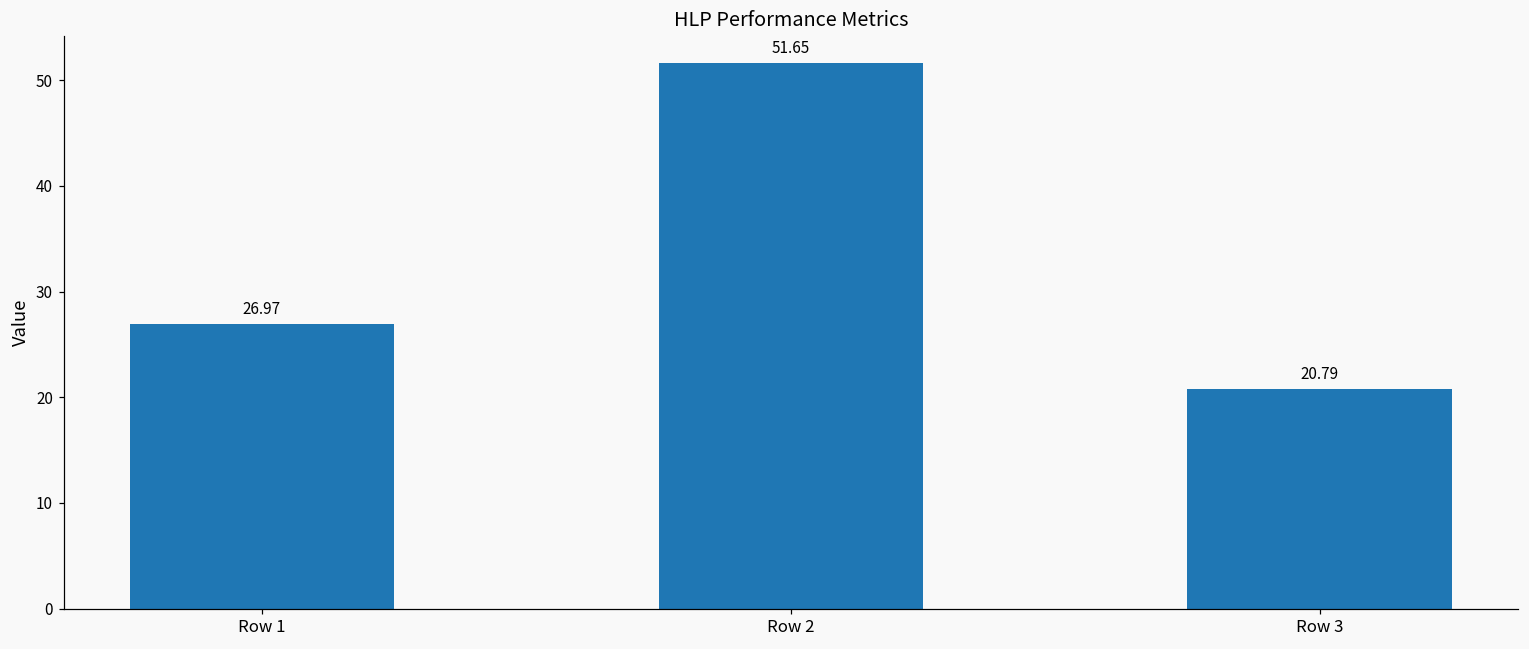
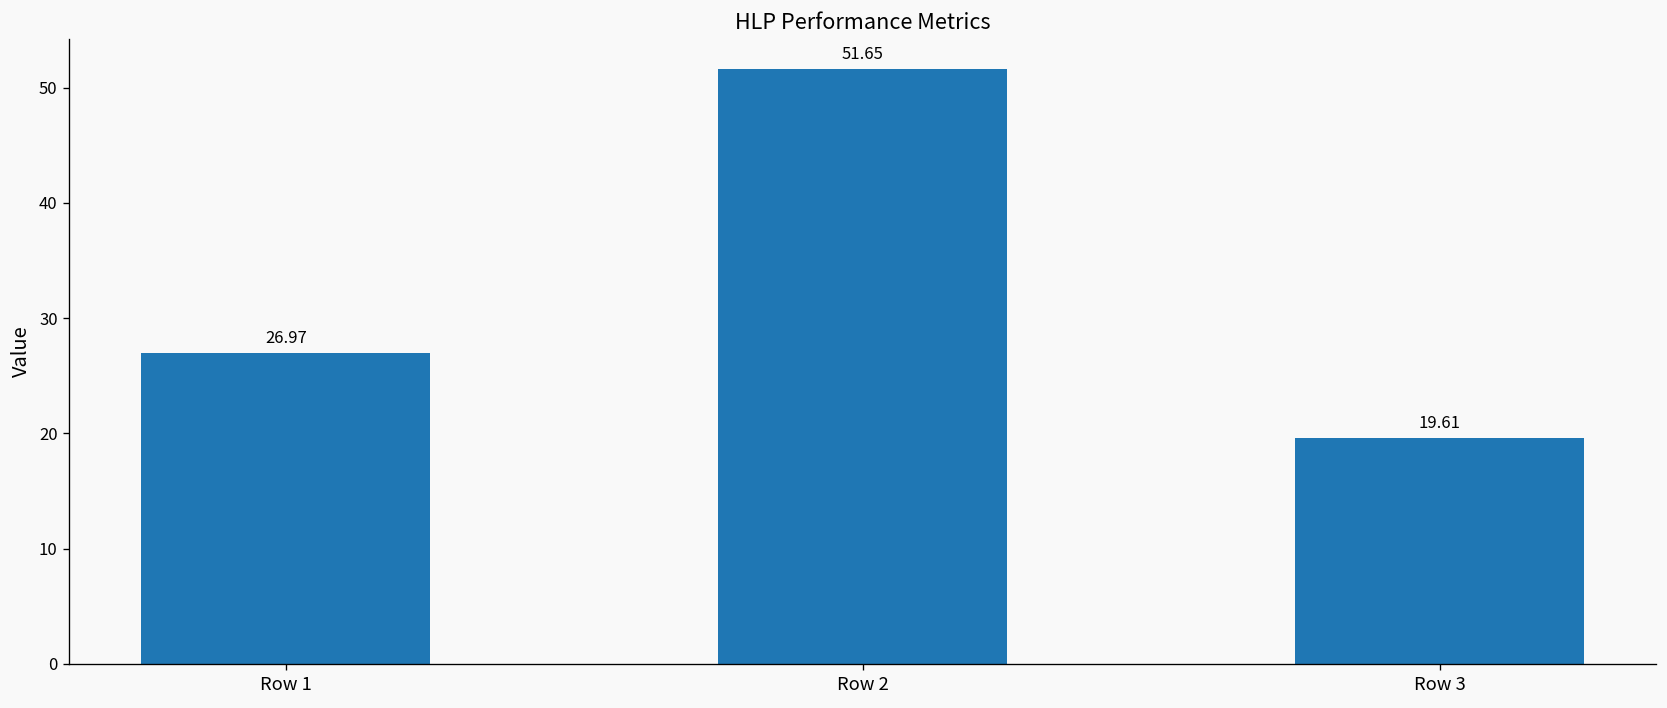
Row 3: 20.79 -> 19.61
